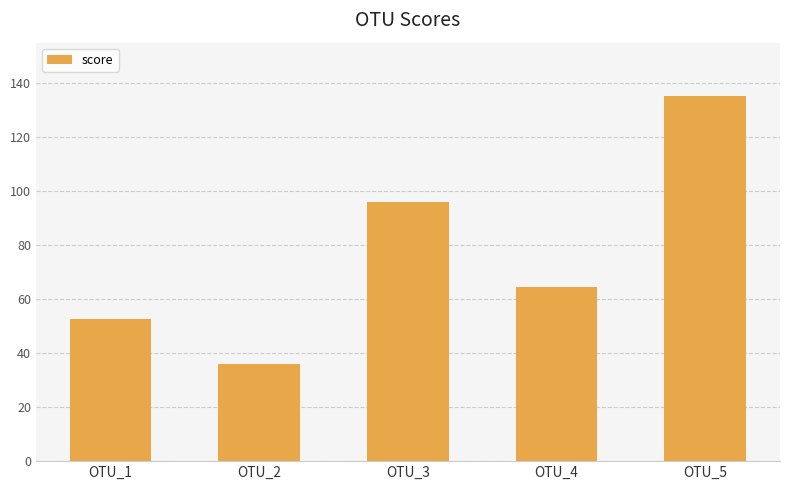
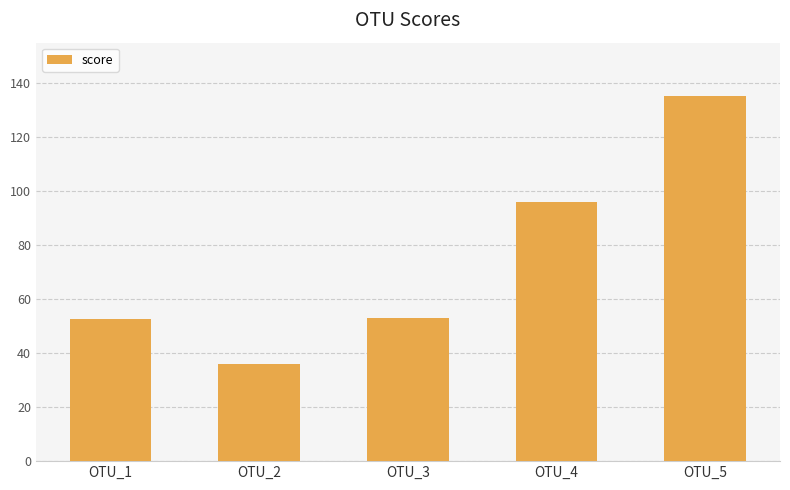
OTU_3: 96 -> 53
OTU_4: 65 -> 96
